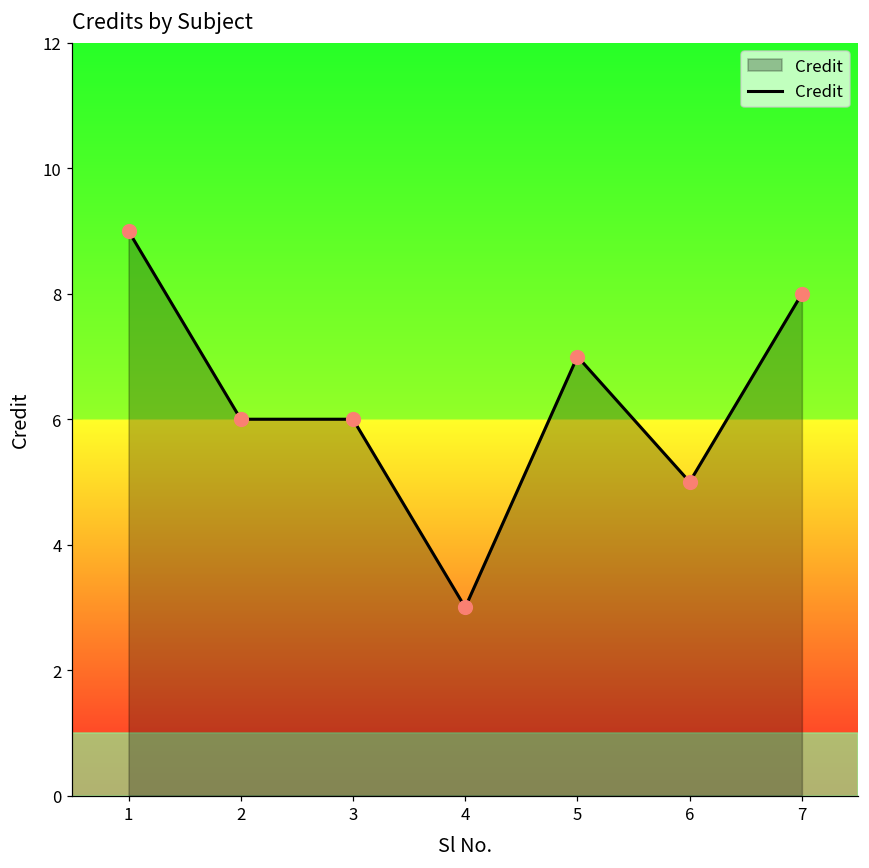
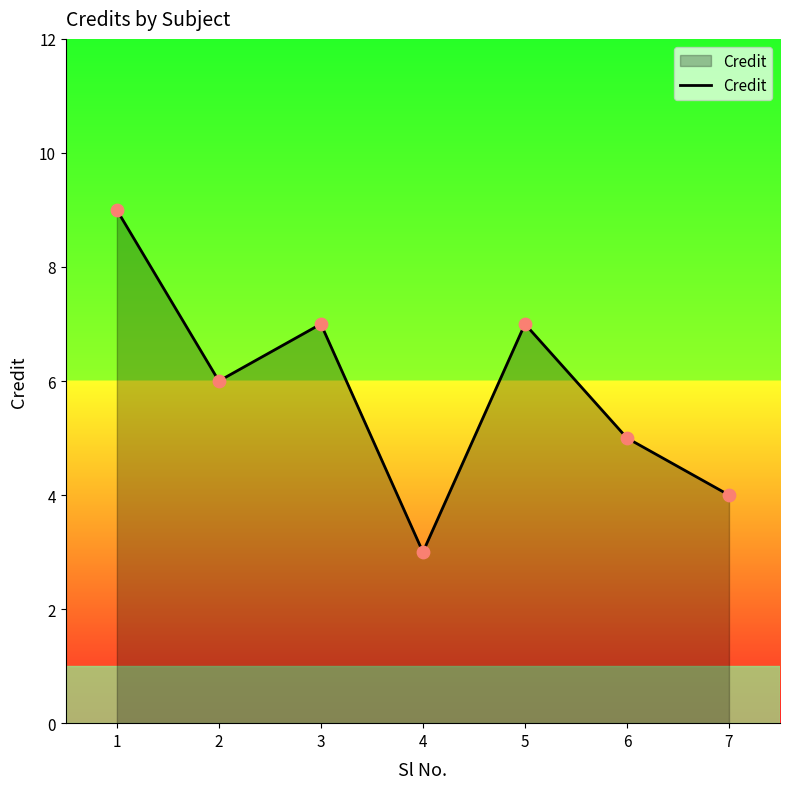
3: 6 -> 7
7: 8 -> 4
